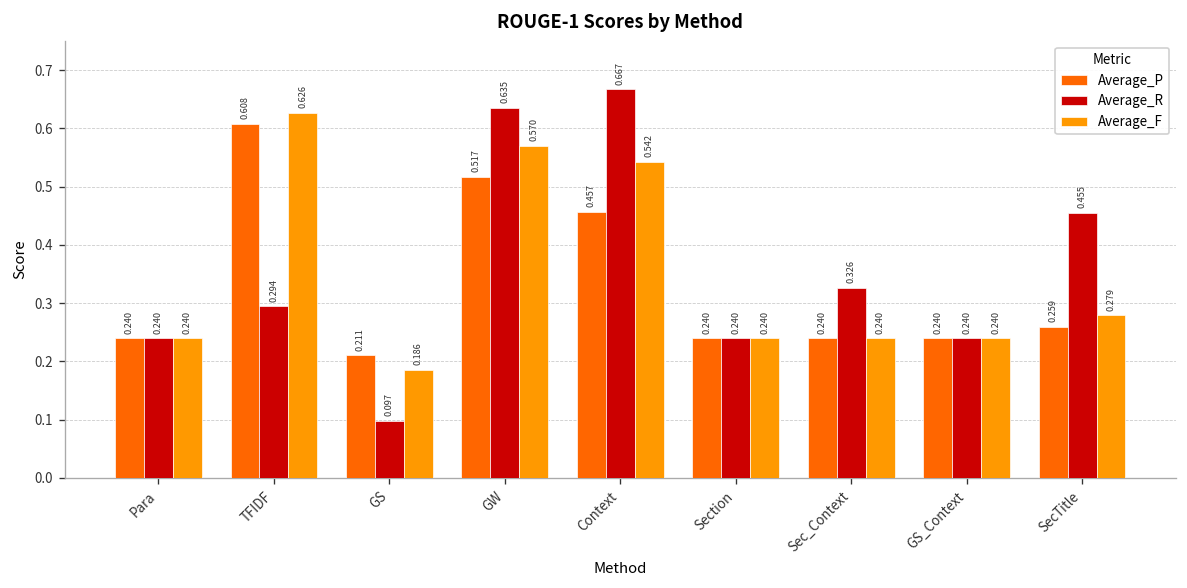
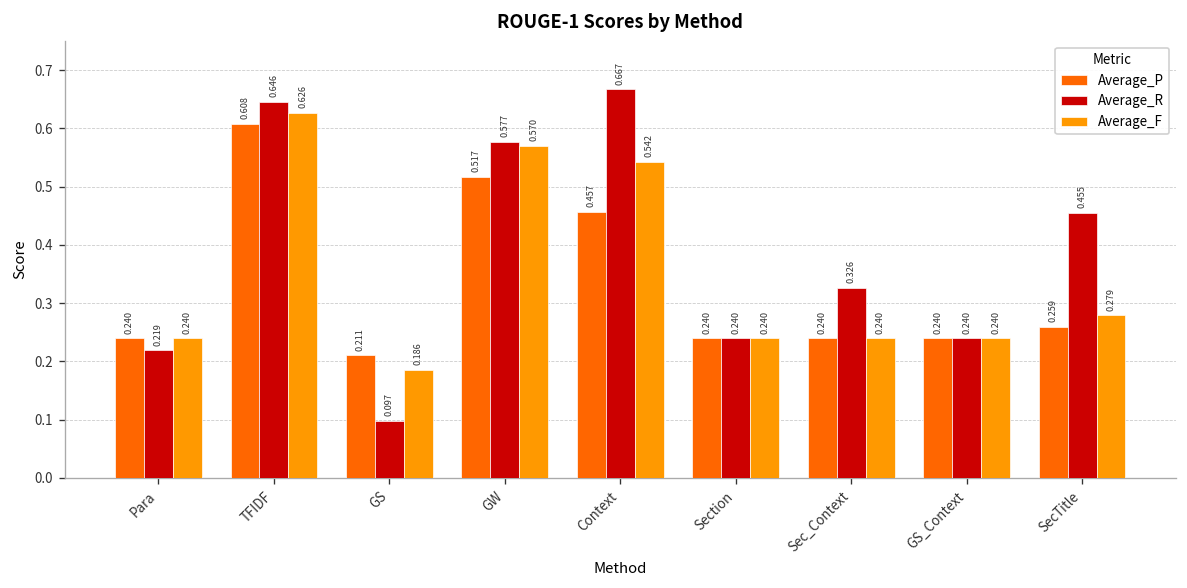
Average_R, Para: 0.240 -> 0.219
Average_R, TFIDF: 0.294 -> 0.646
Average_R, GW: 0.635 -> 0.577
